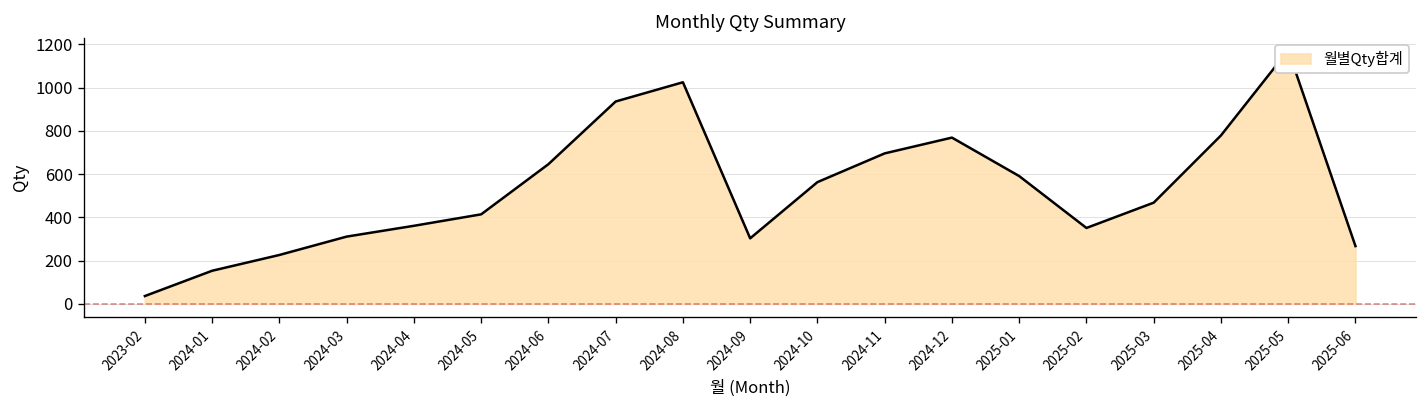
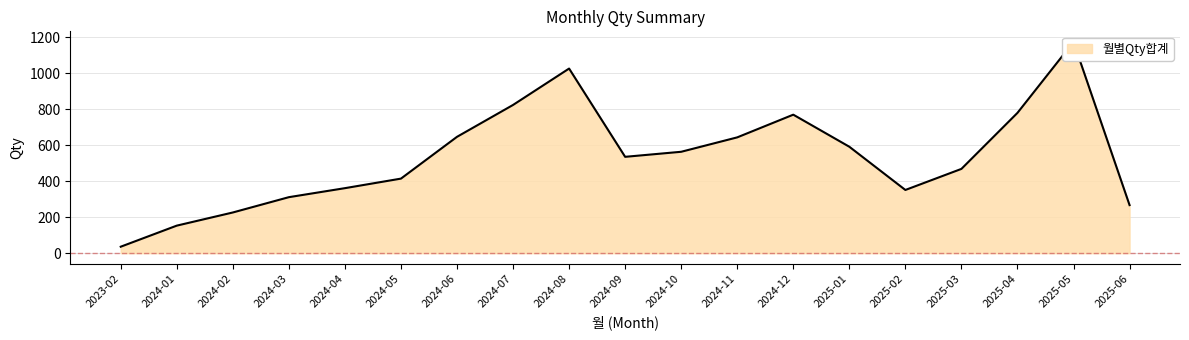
2024-07: 940 -> 820
2024-09: 300 -> 540
2024-11: 700 -> 640
